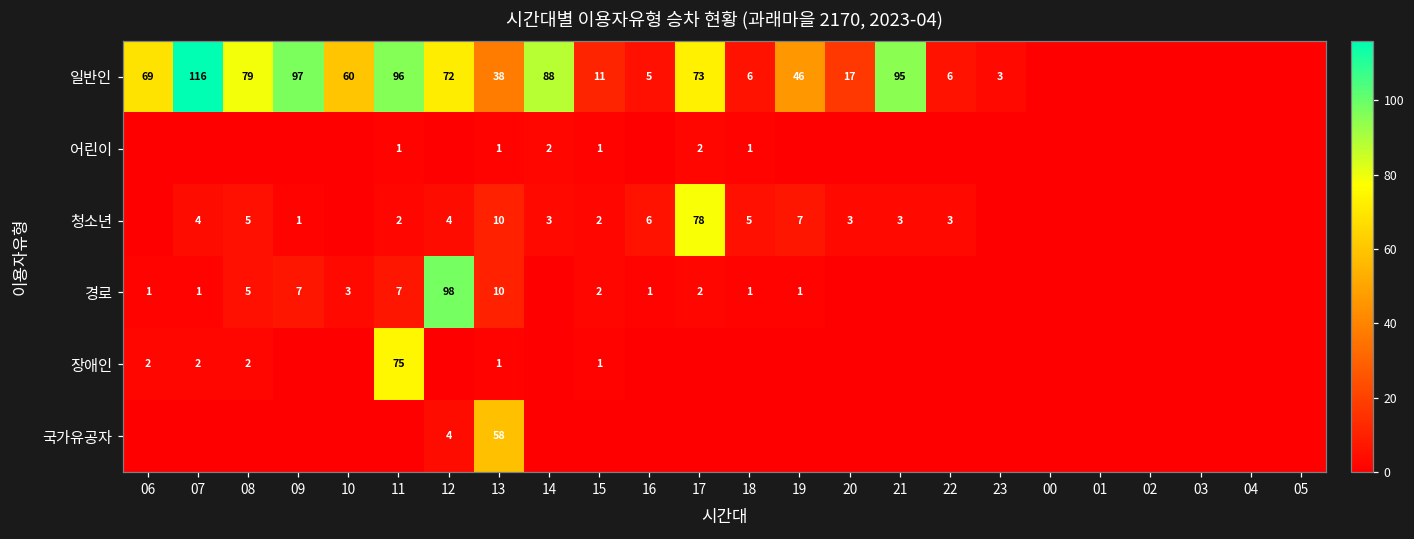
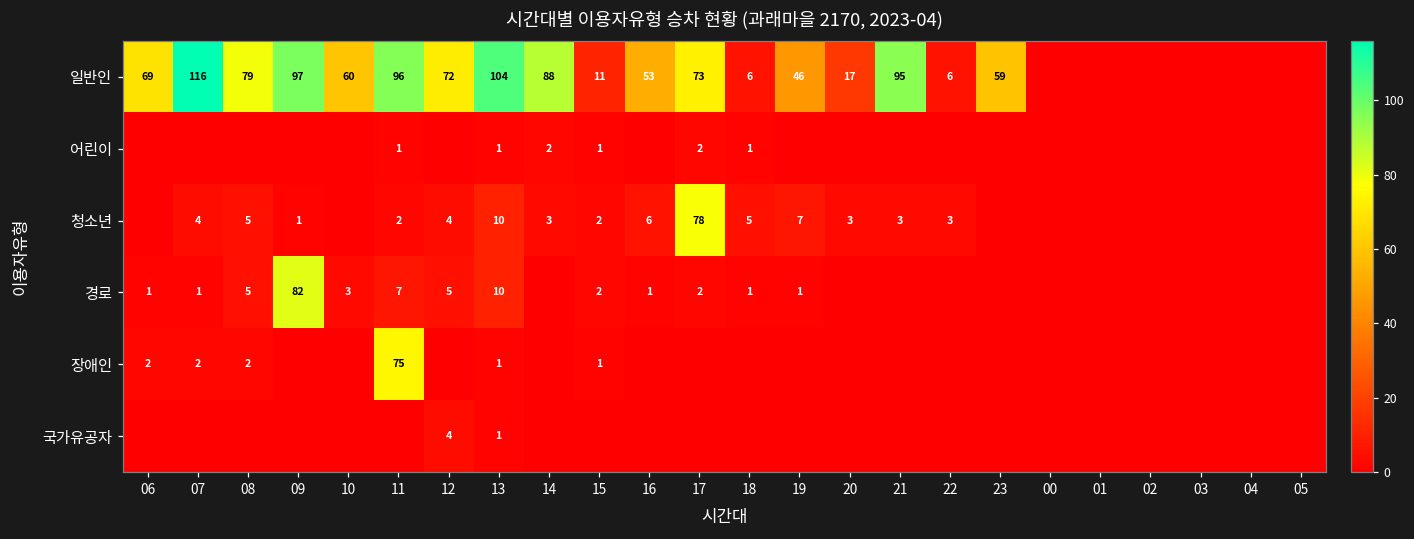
일반인, 13: 38 -> 104
일반인, 16: 5 -> 53
일반인, 23: 3 -> 59
경로, 09: 7 -> 82
경로, 12: 98 -> 5
국가유공자, 13: 58 -> 1
